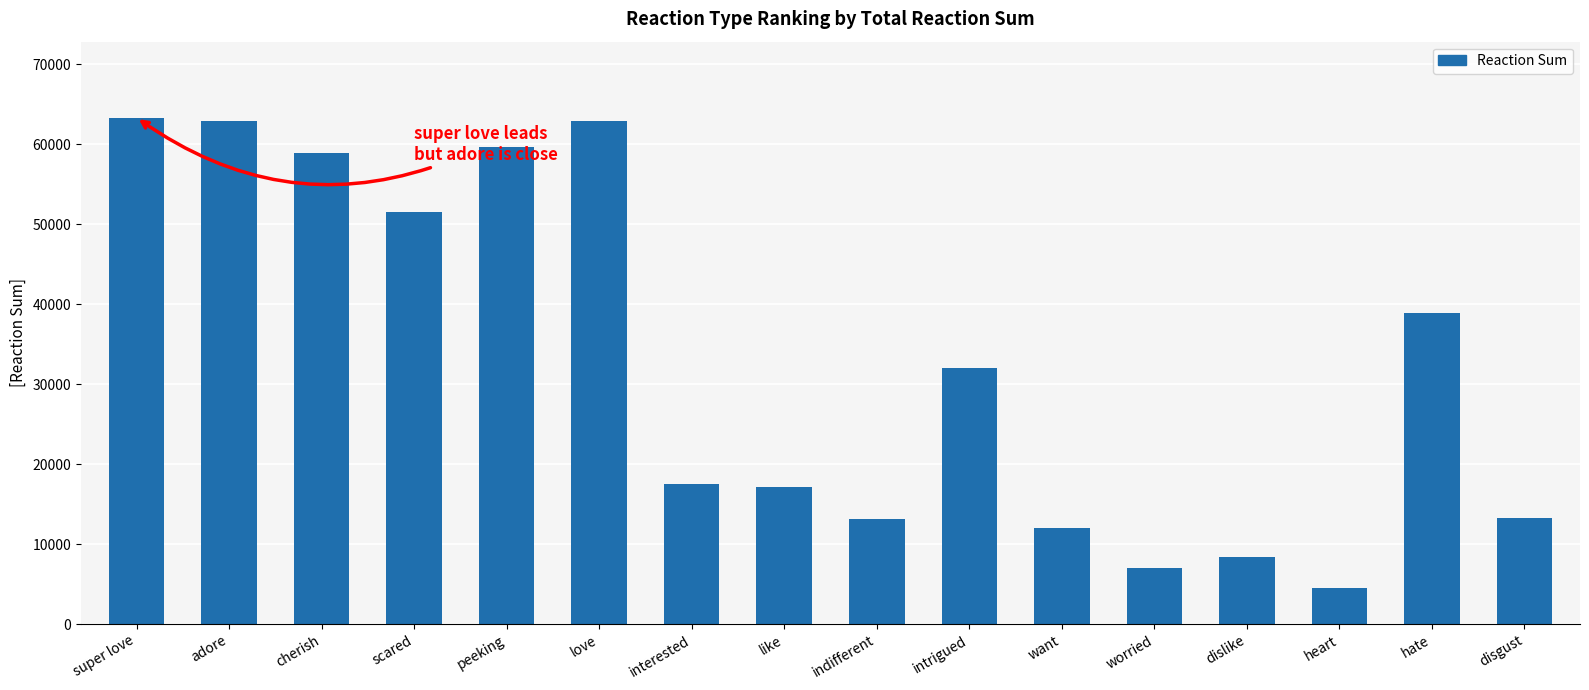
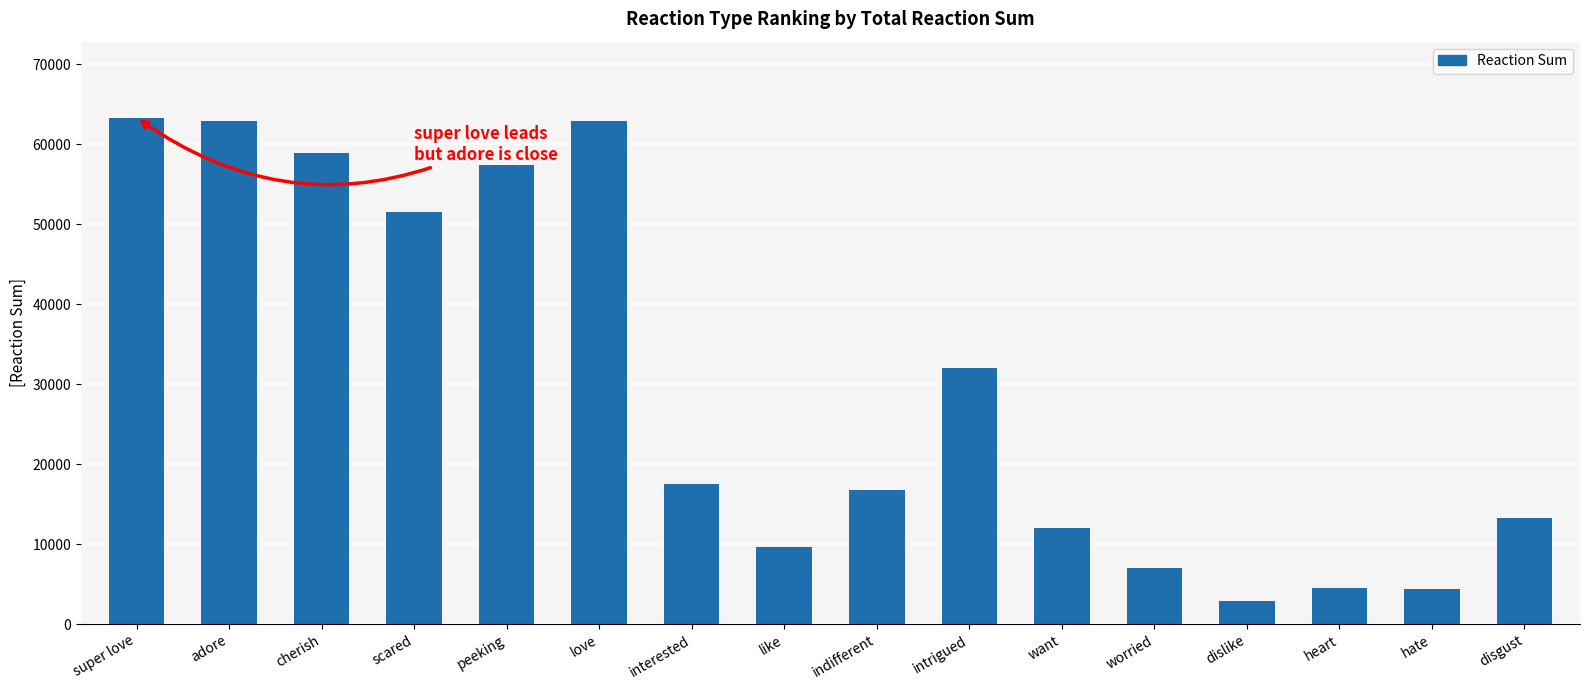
peeking: 60000 -> 57000
like: 17000 -> 10000
indifferent: 13000 -> 17000
dislike: 8000 -> 3000
hate: 39000 -> 4000
